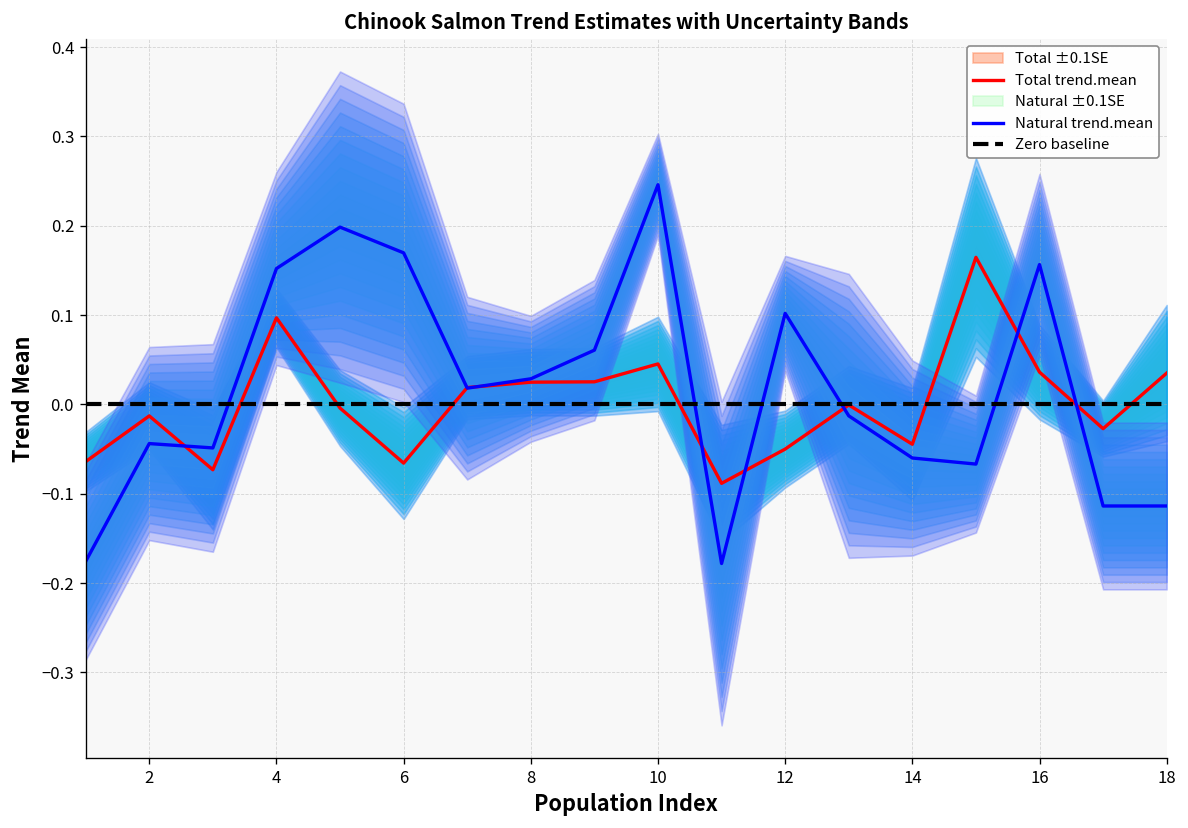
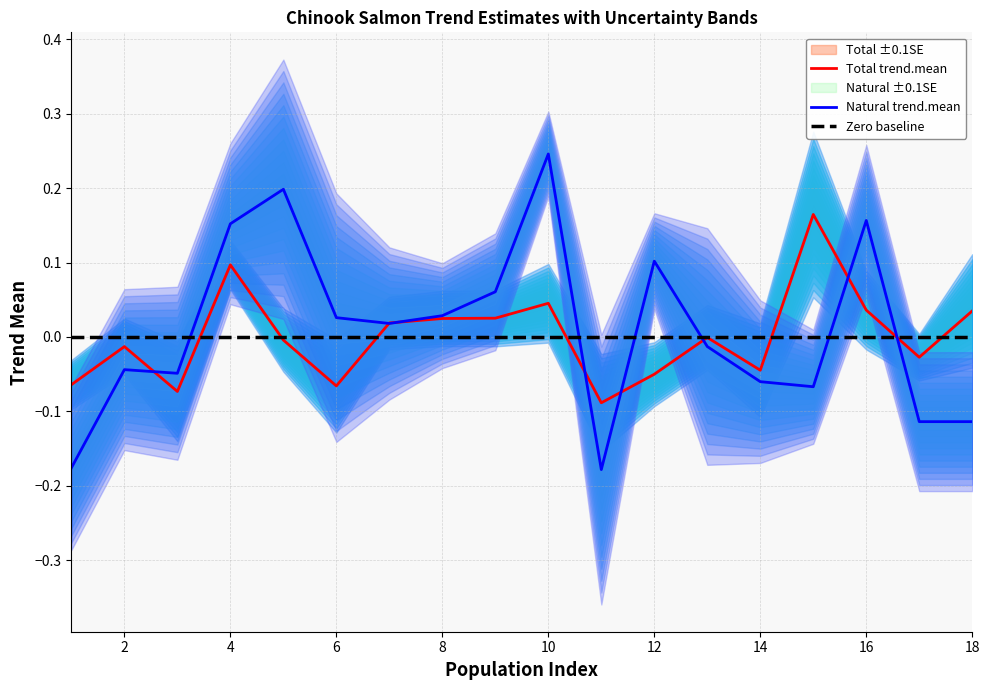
Natural trend.mean, 6: 0.17 -> 0.03
